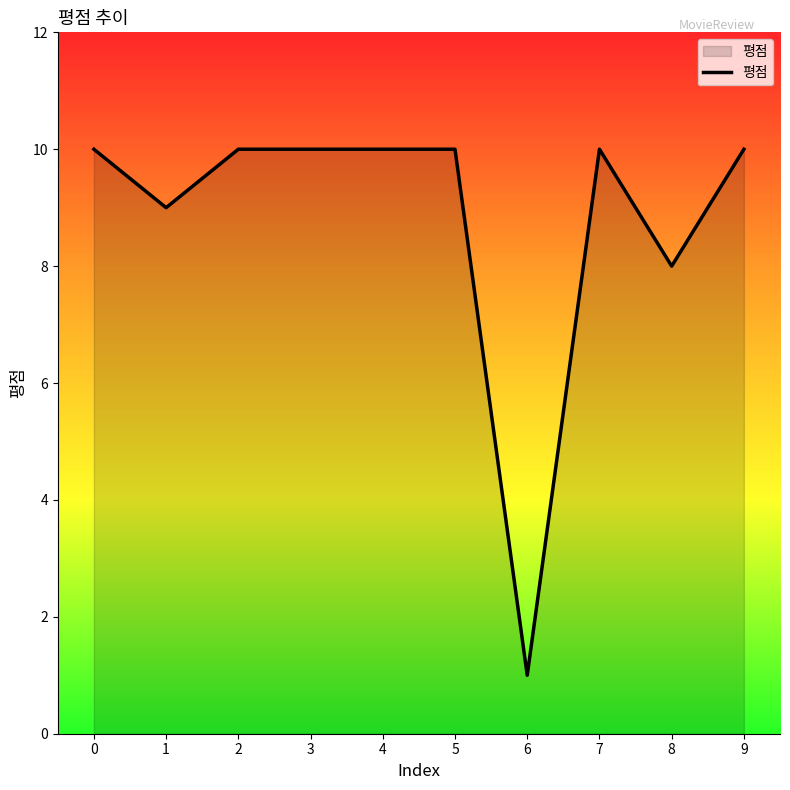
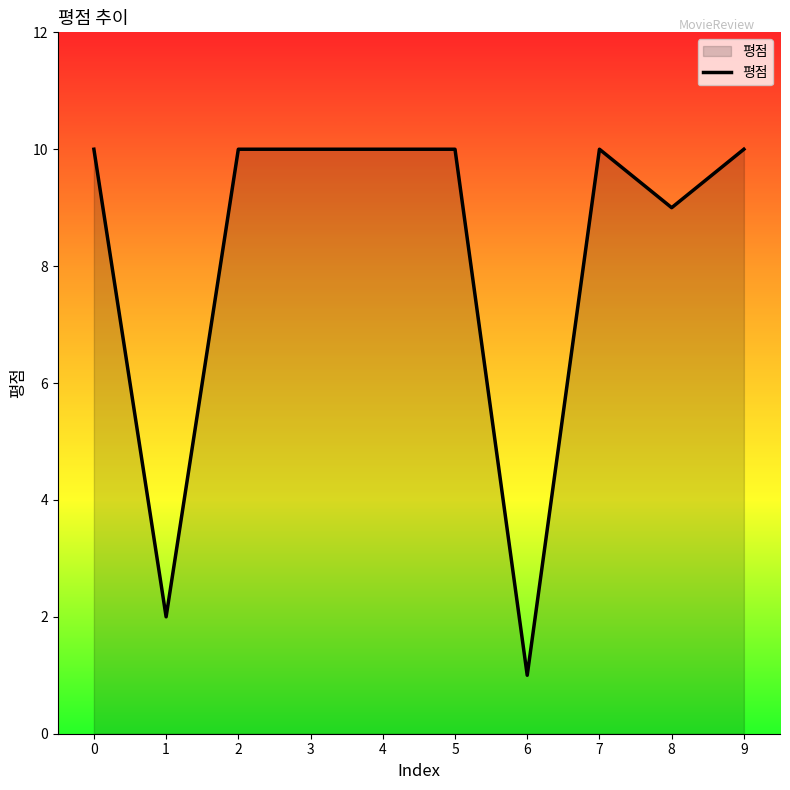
1: 9 -> 2
8: 8 -> 9
